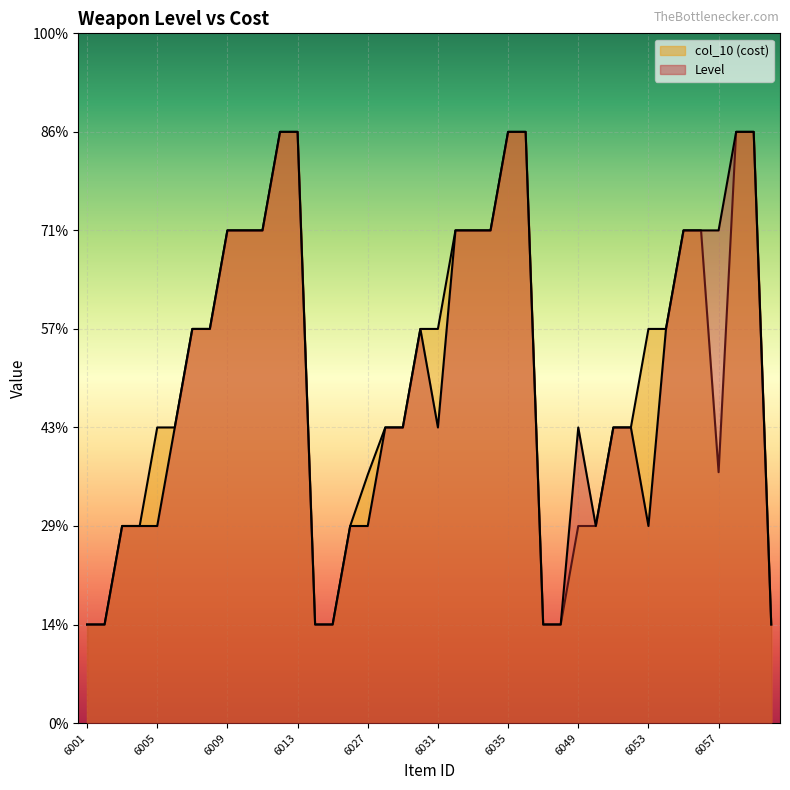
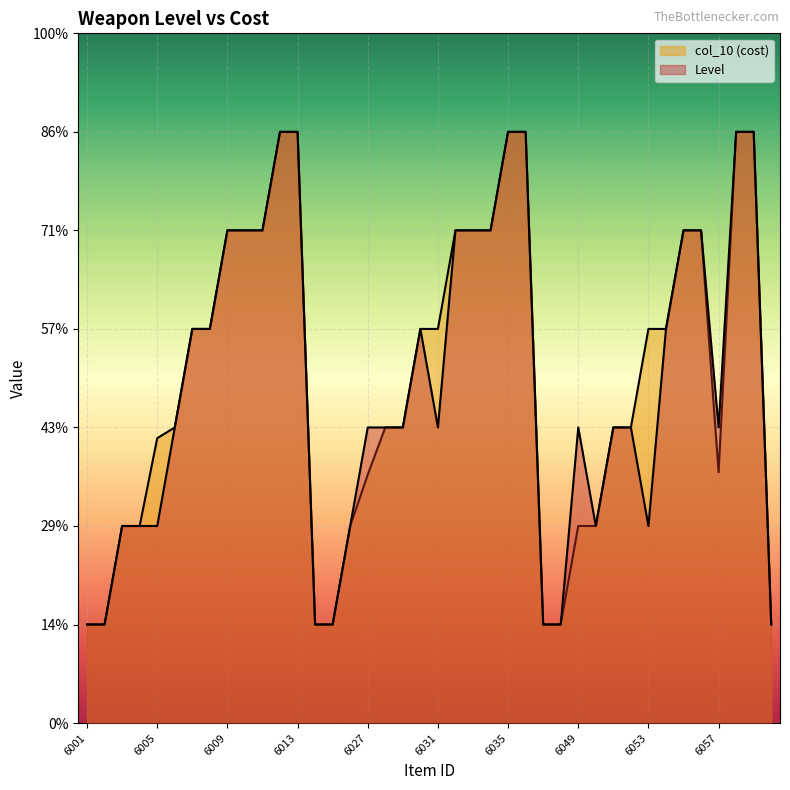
col_10 (cost), 6005: 43% -> 41%
Level, 6027: 29% -> 43%
Level, 6057: 71% -> 43%
